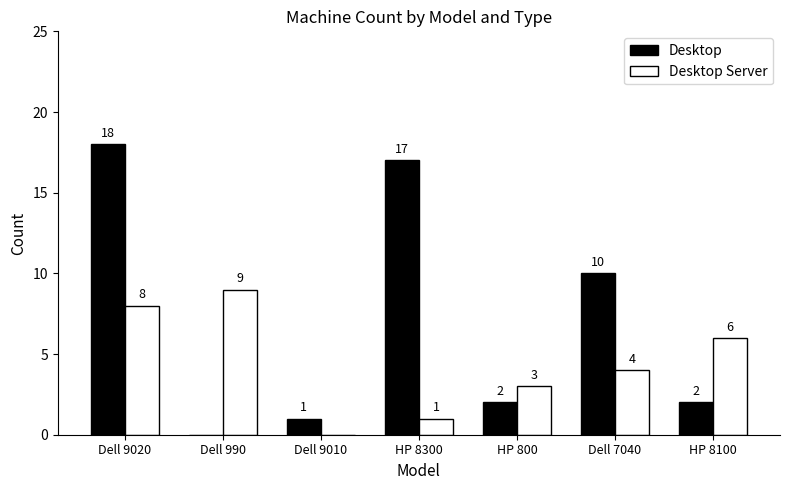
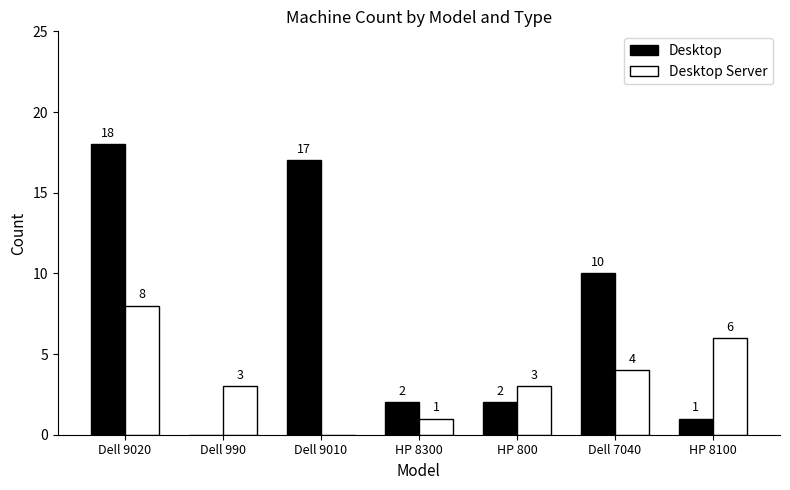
Desktop Server, Dell 990: 9 -> 3
Desktop, Dell 9010: 1 -> 17
Desktop, HP 8300: 17 -> 2
Desktop, HP 8100: 2 -> 1
